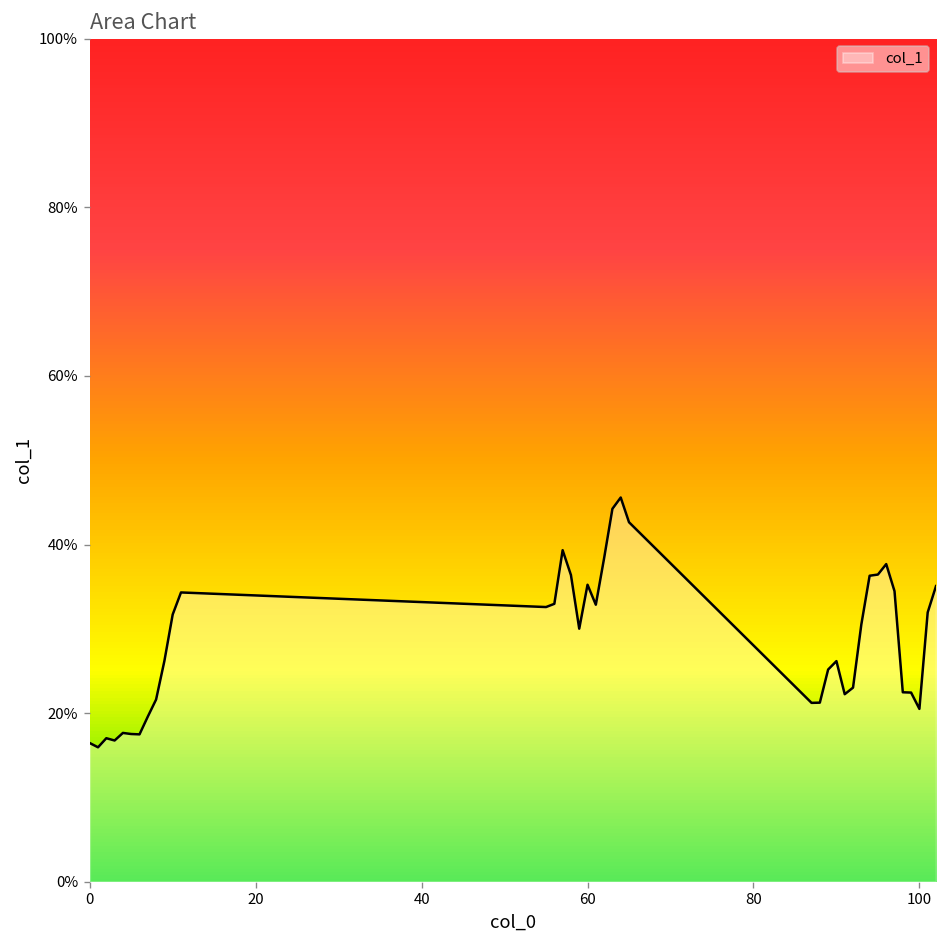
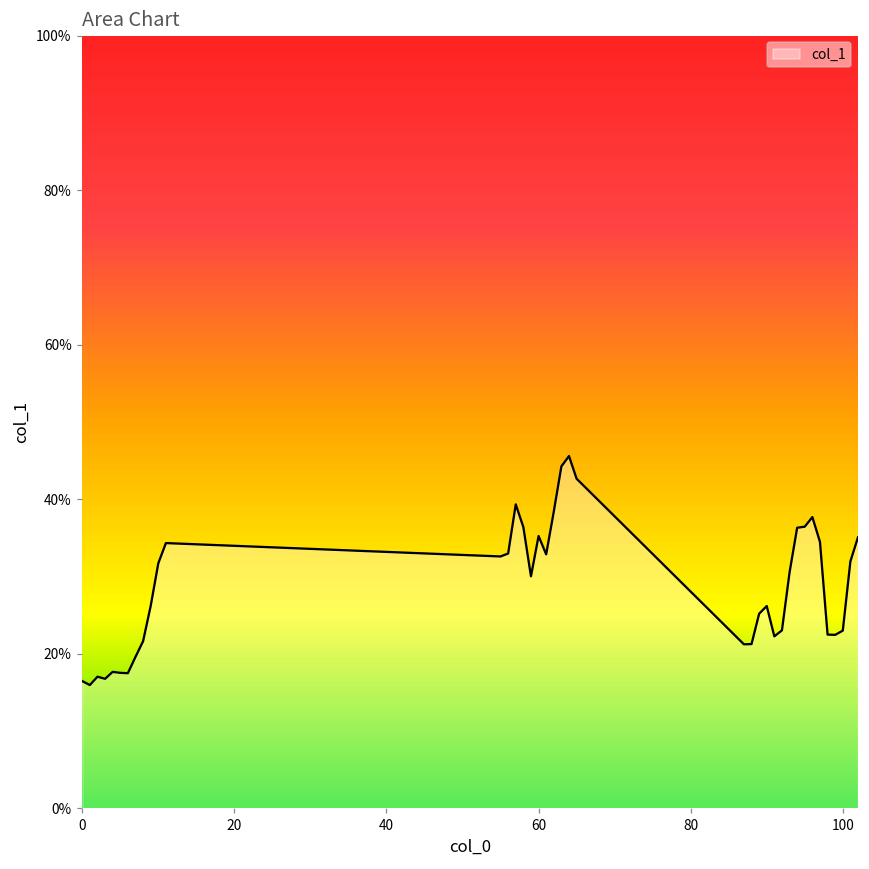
100: 20% -> 23%
